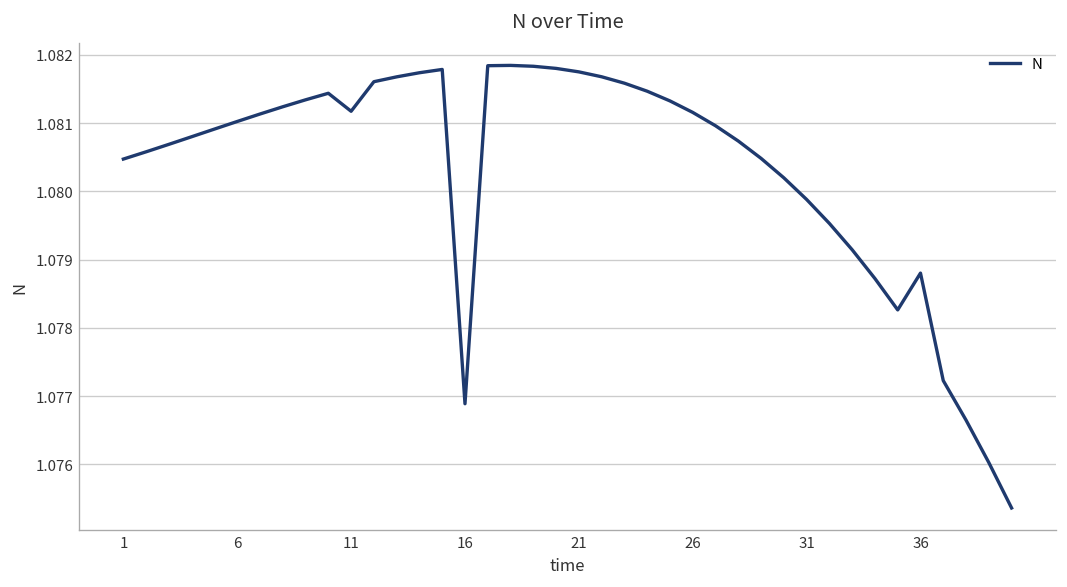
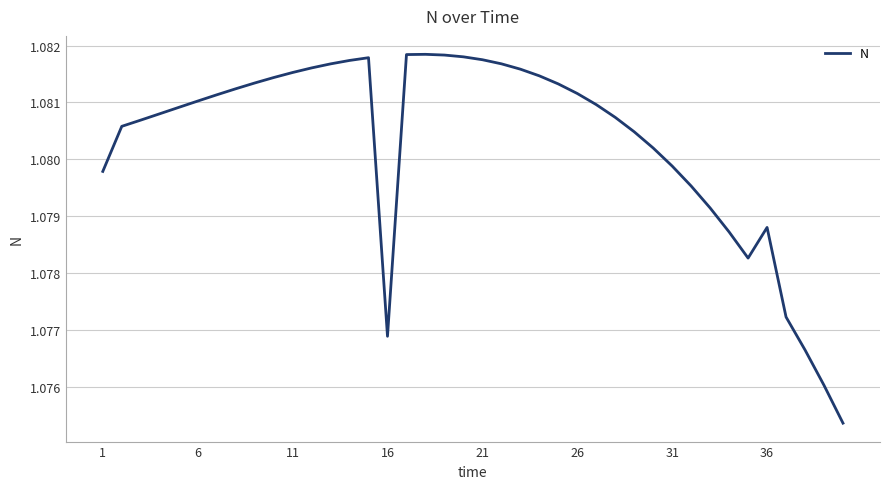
1: 1.0805 -> 1.0798
11: 1.0812 -> 1.0815
